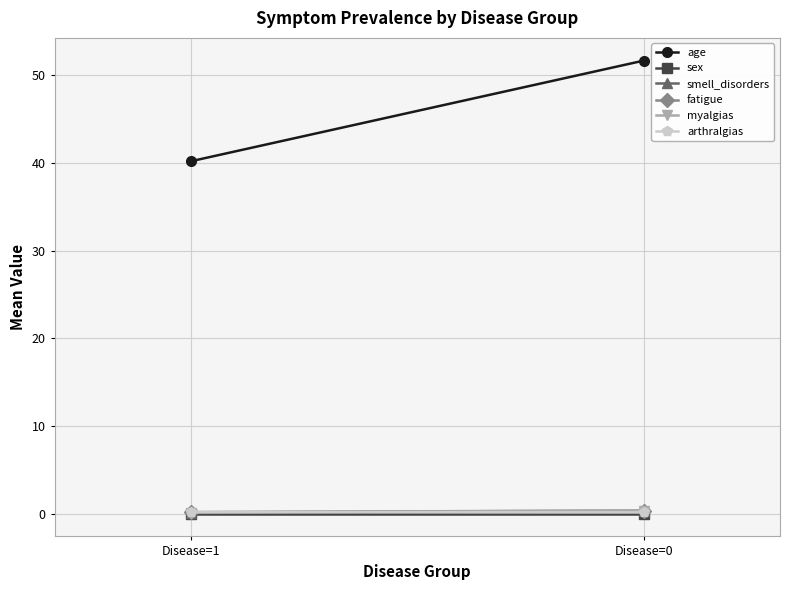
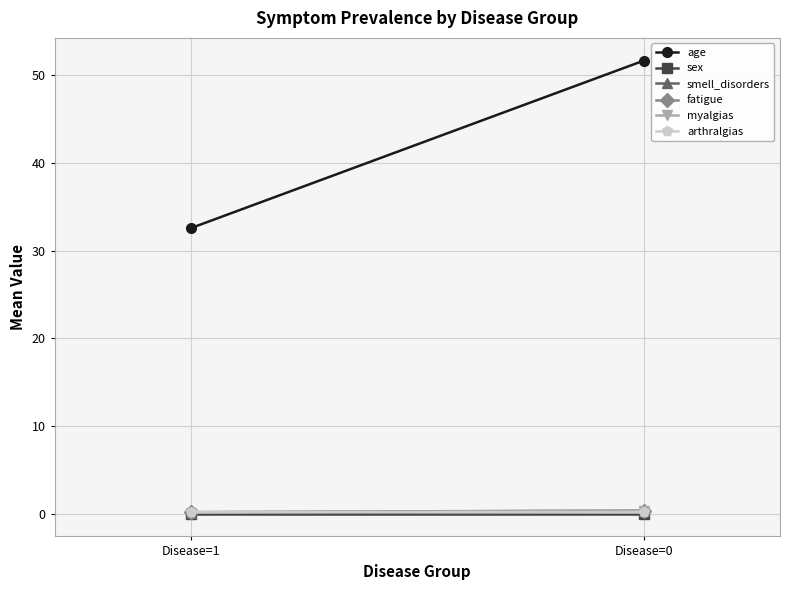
age, Disease=1: 40 -> 33
